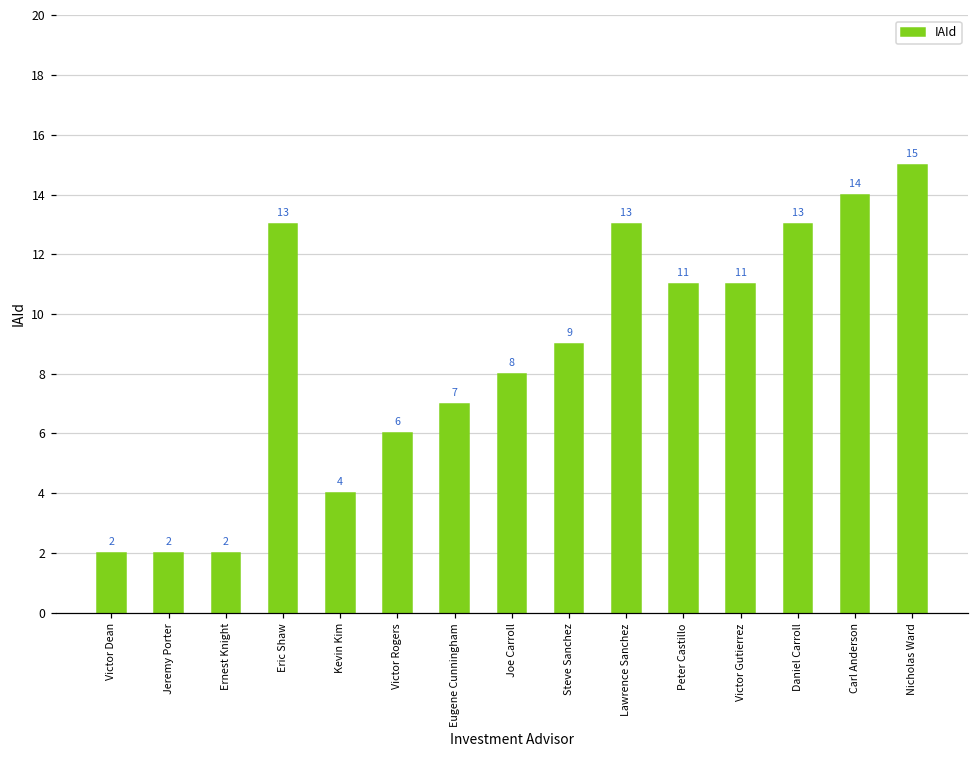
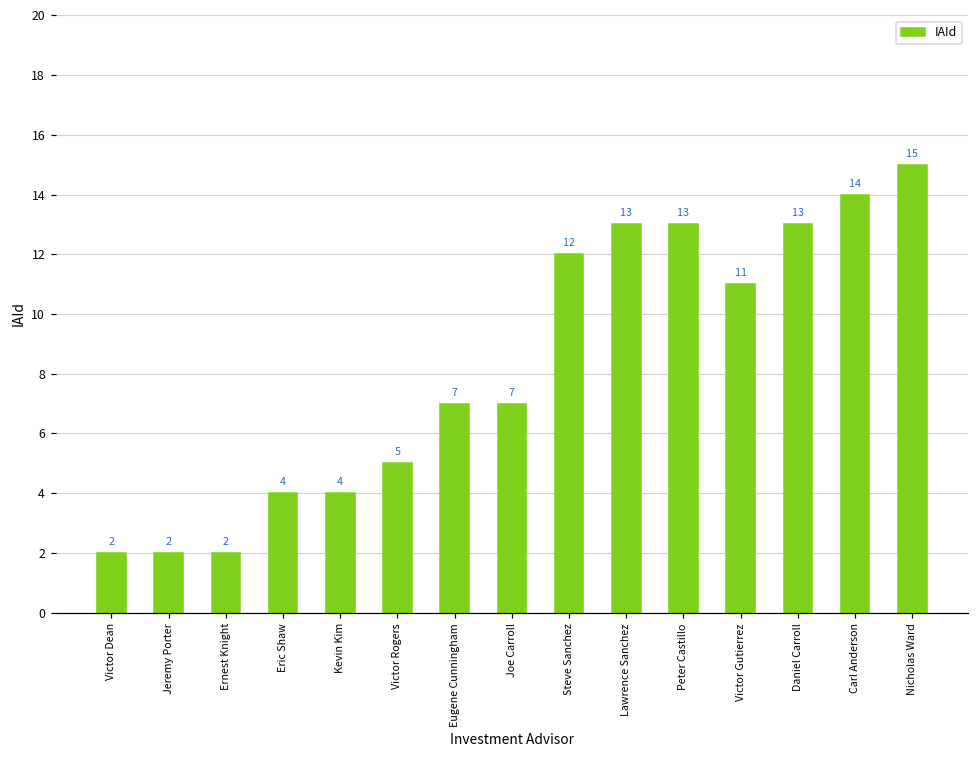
Eric Shaw: 13 -> 4
Victor Rogers: 6 -> 5
Joe Carroll: 8 -> 7
Steve Sanchez: 9 -> 12
Peter Castillo: 11 -> 13
